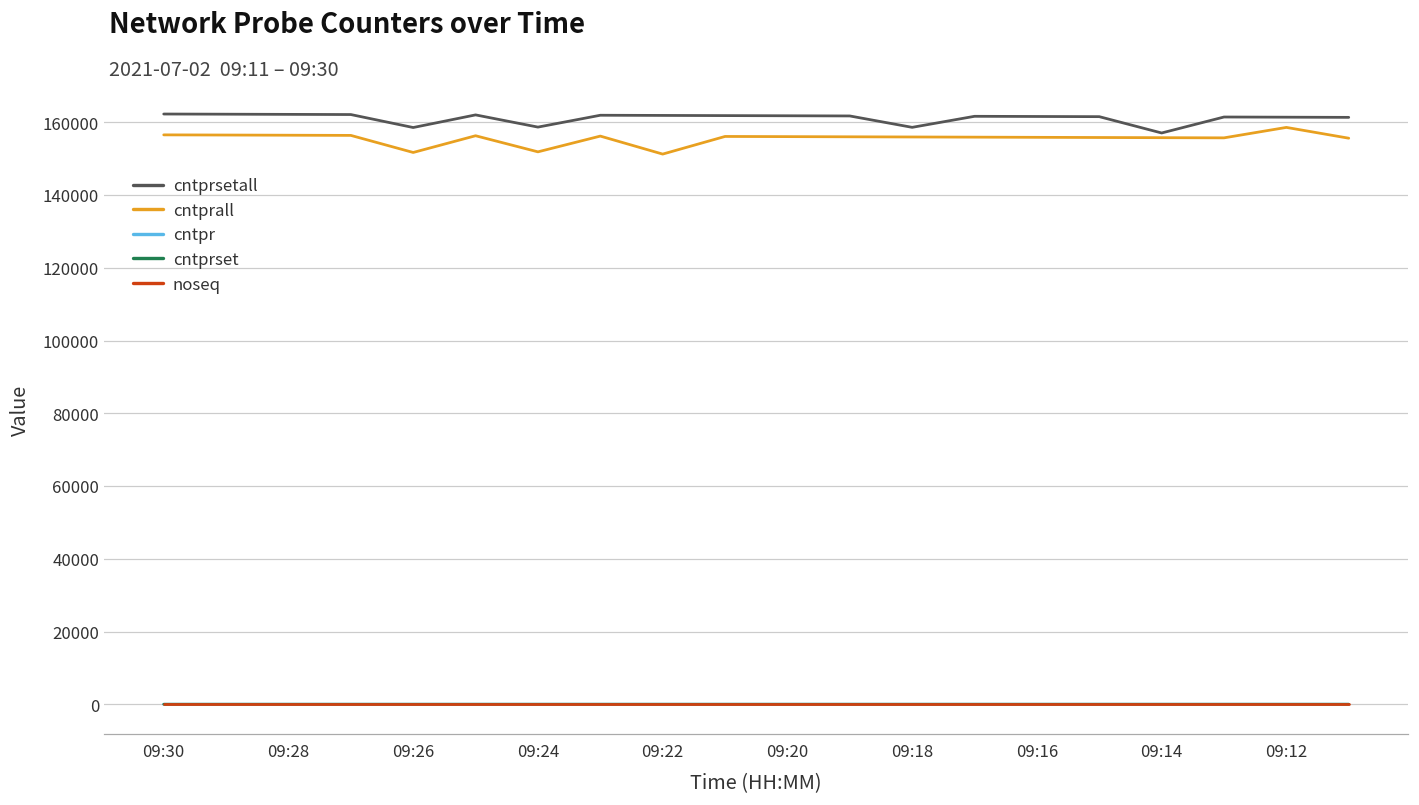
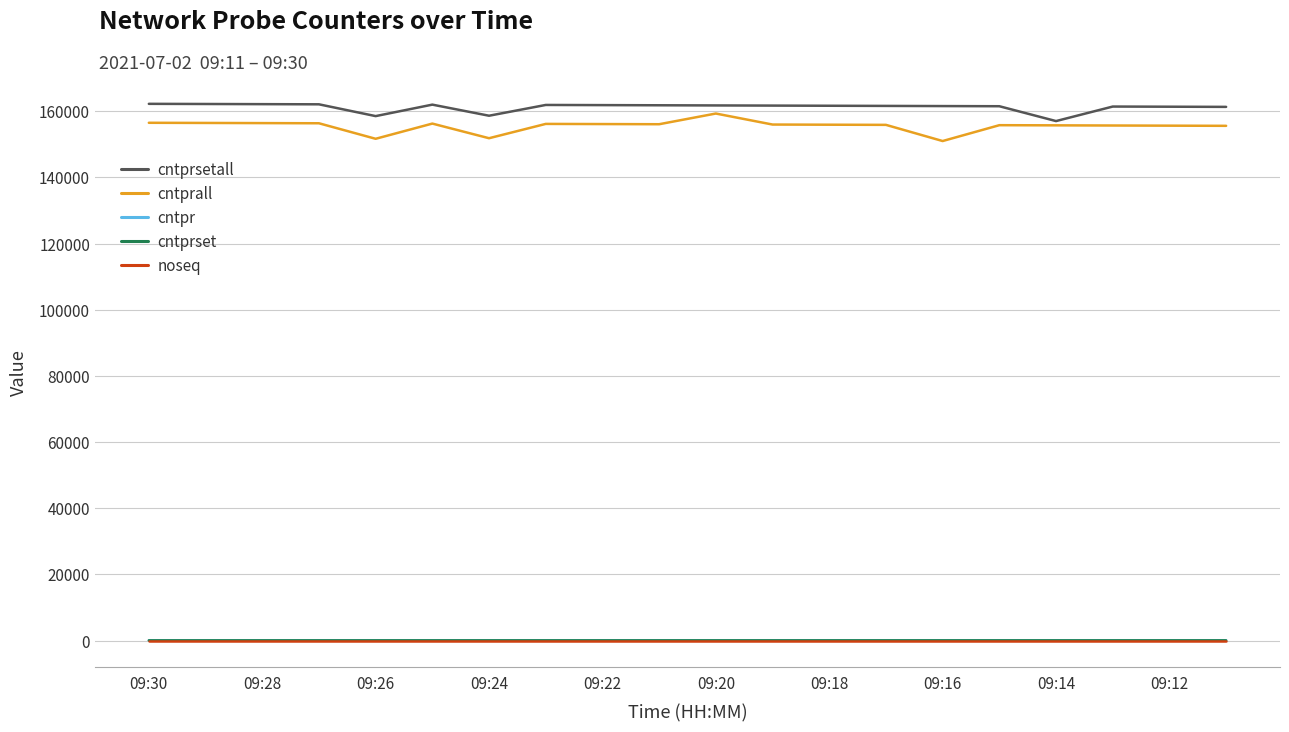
cntprall, 09:22: 151000 -> 156000
cntprall, 09:20: 156000 -> 159000
cntprsetall, 09:18: 159000 -> 162000
cntprall, 09:16: 156000 -> 151000
cntprall, 09:12: 159000 -> 156000
